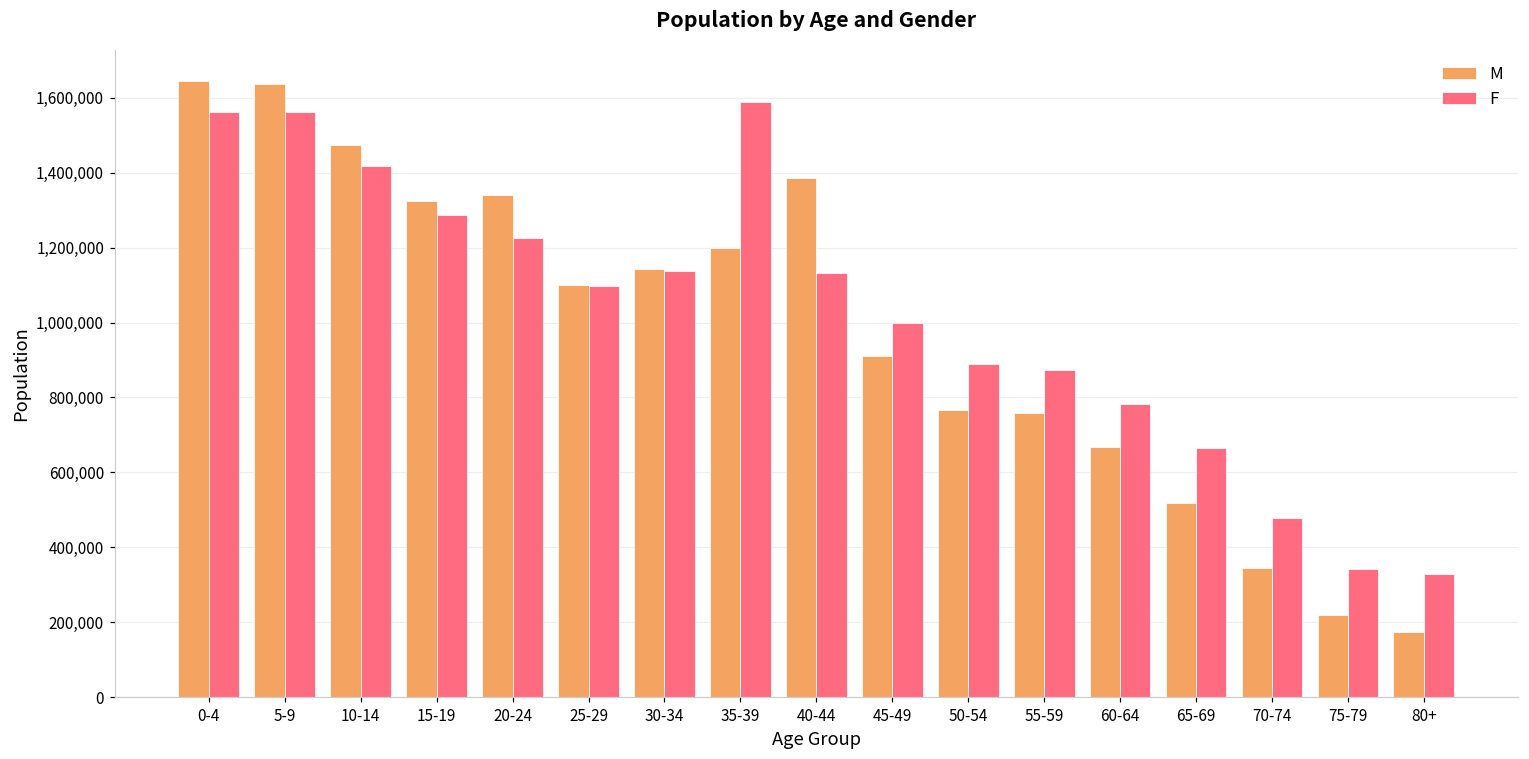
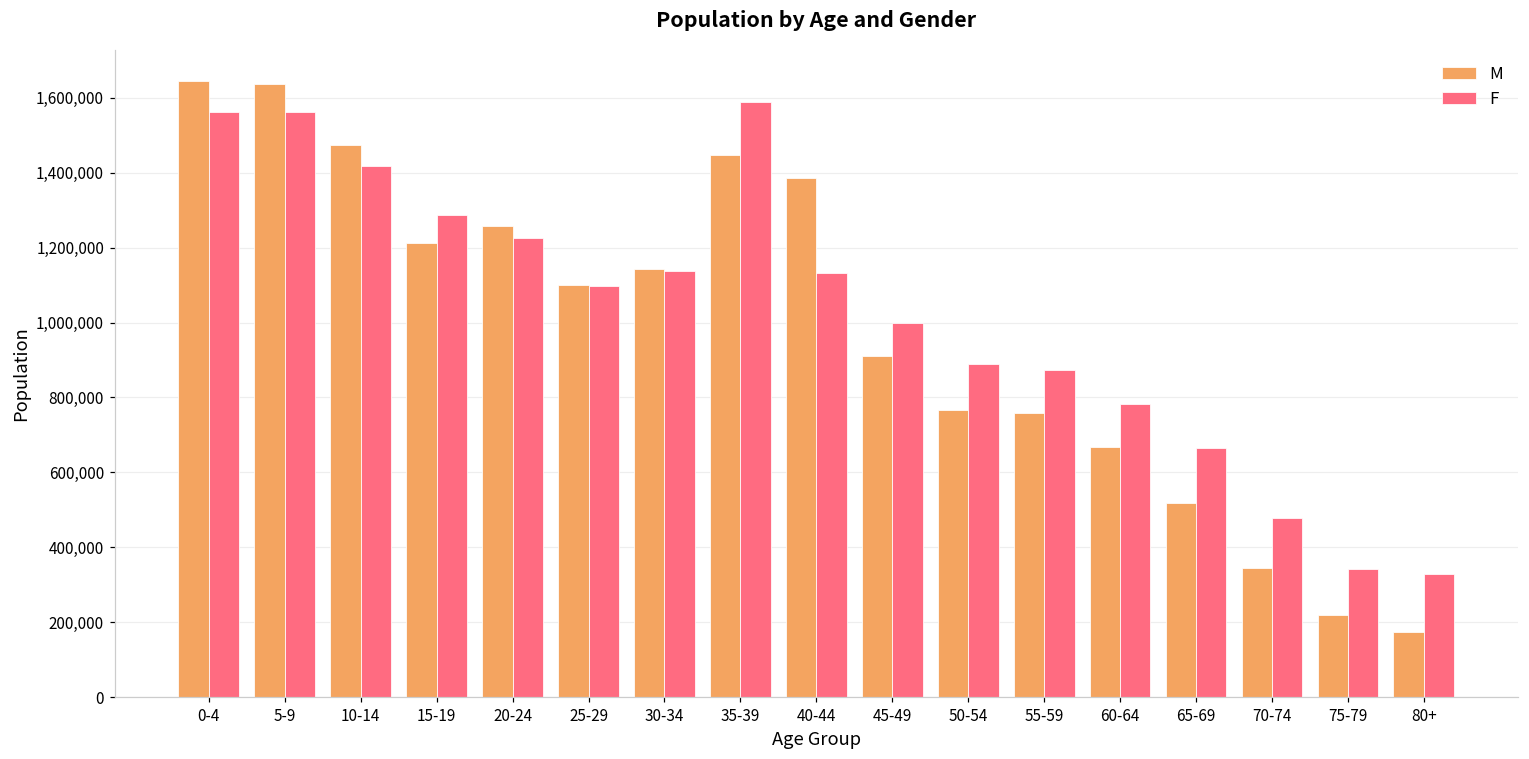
M, 15-19: 1,330,000 -> 1,210,000
M, 20-24: 1,340,000 -> 1,260,000
M, 35-39: 1,200,000 -> 1,450,000
